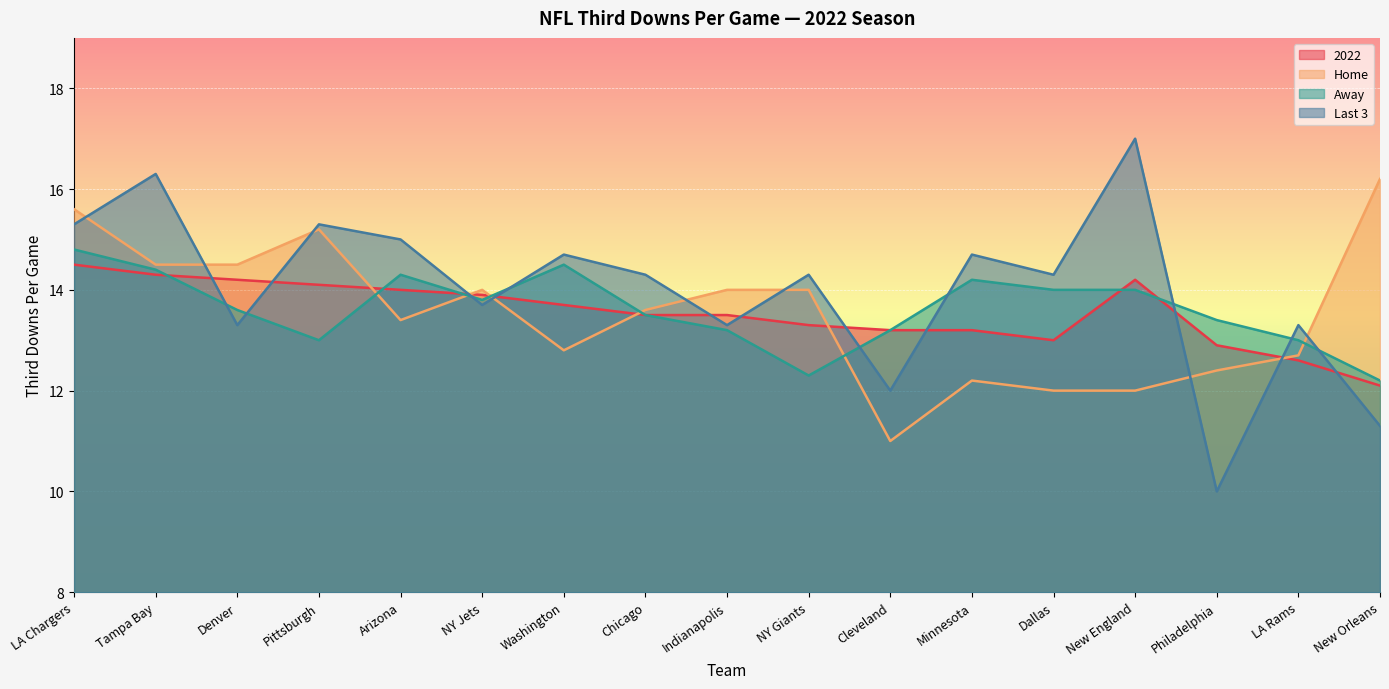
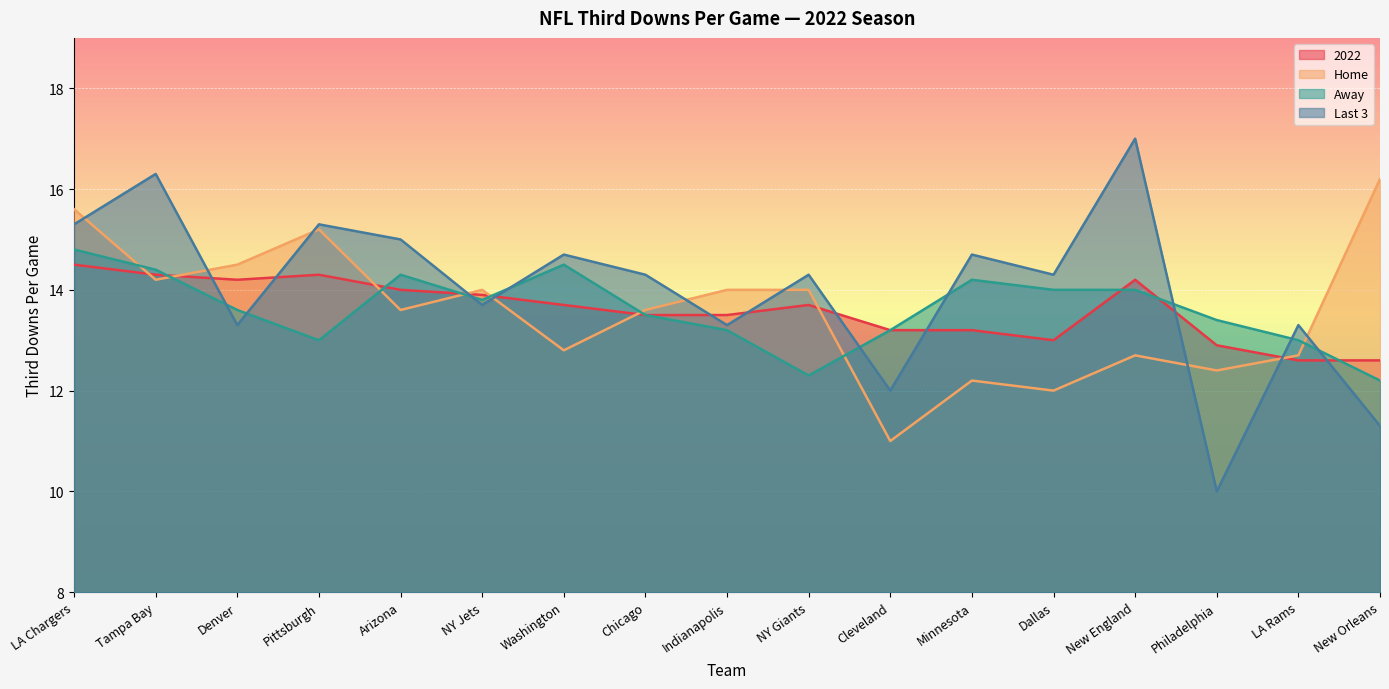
Home, Tampa Bay: 14.5 -> 14.2
2022, Pittsburgh: 14.1 -> 14.3
Home, Arizona: 13.4 -> 13.6
2022, NY Giants: 13.3 -> 13.7
Home, New England: 12.0 -> 12.7
2022, New Orleans: 12.1 -> 12.6
